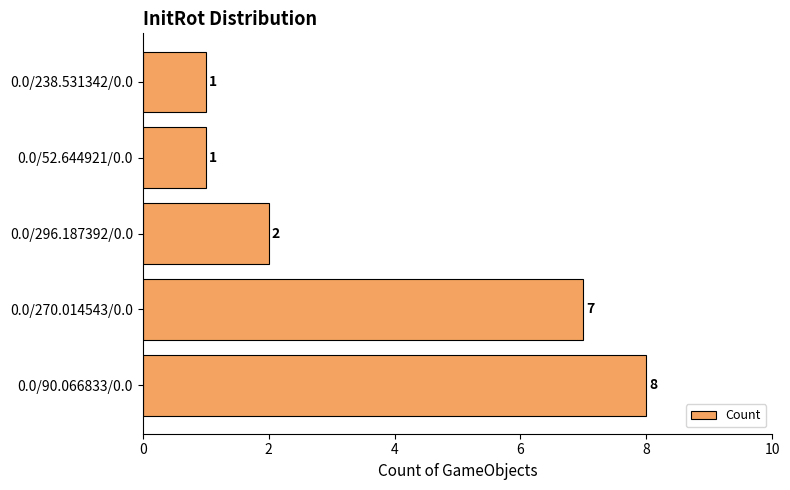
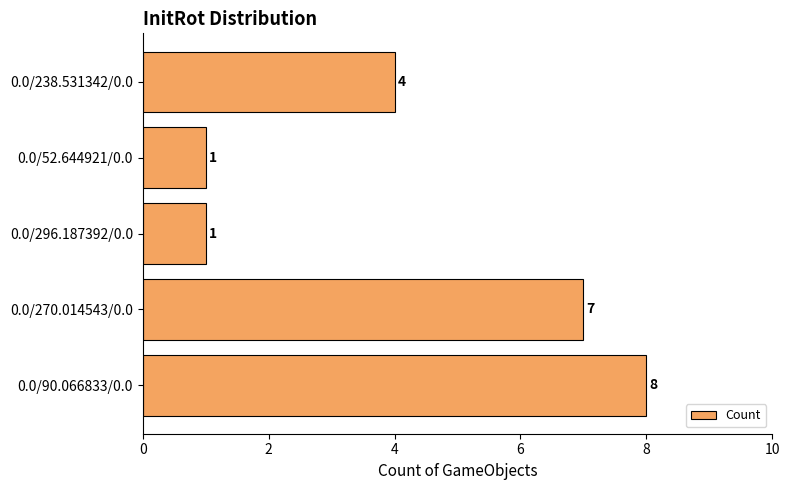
0.0/238.531342/0.0: 1 -> 4
0.0/296.187392/0.0: 2 -> 1
